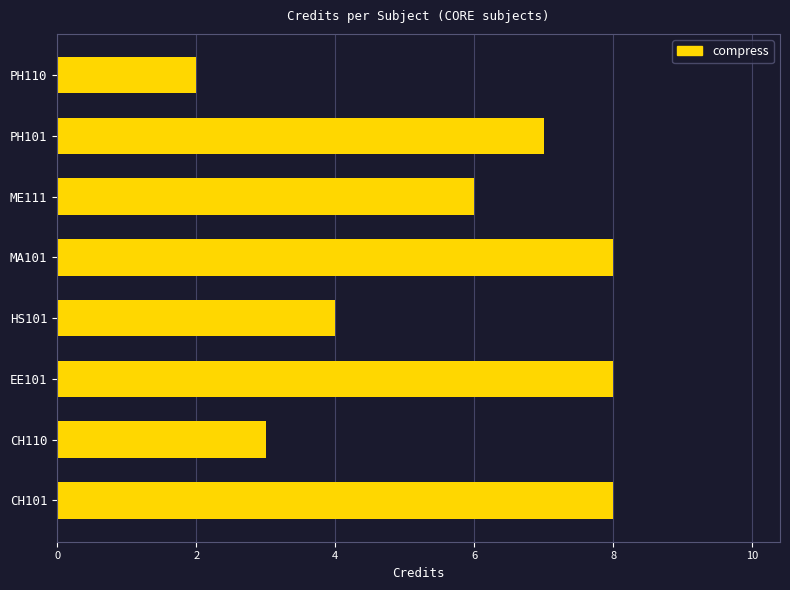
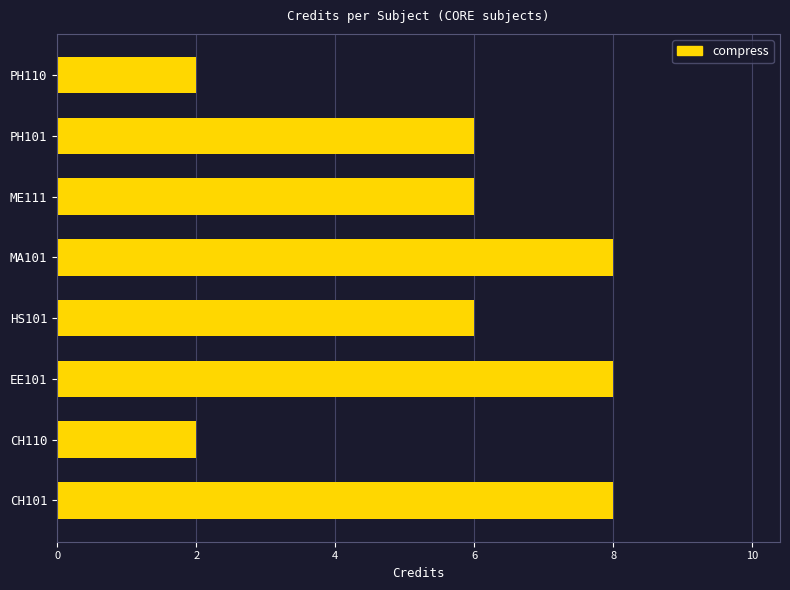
PH101: 7 -> 6
HS101: 4 -> 6
CH110: 3 -> 2
